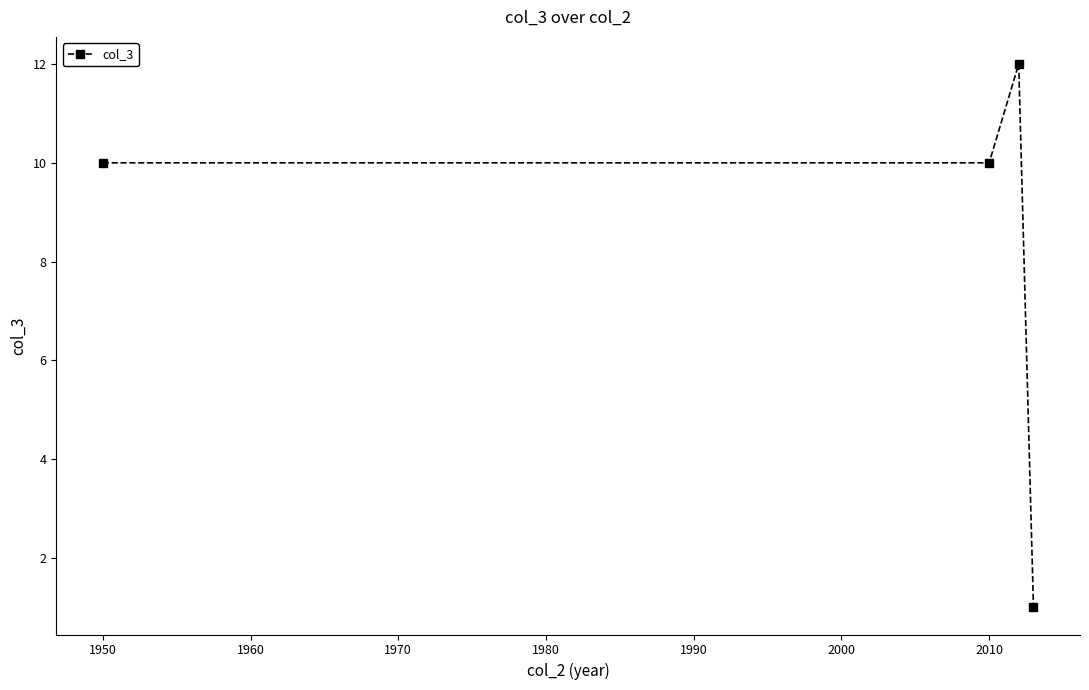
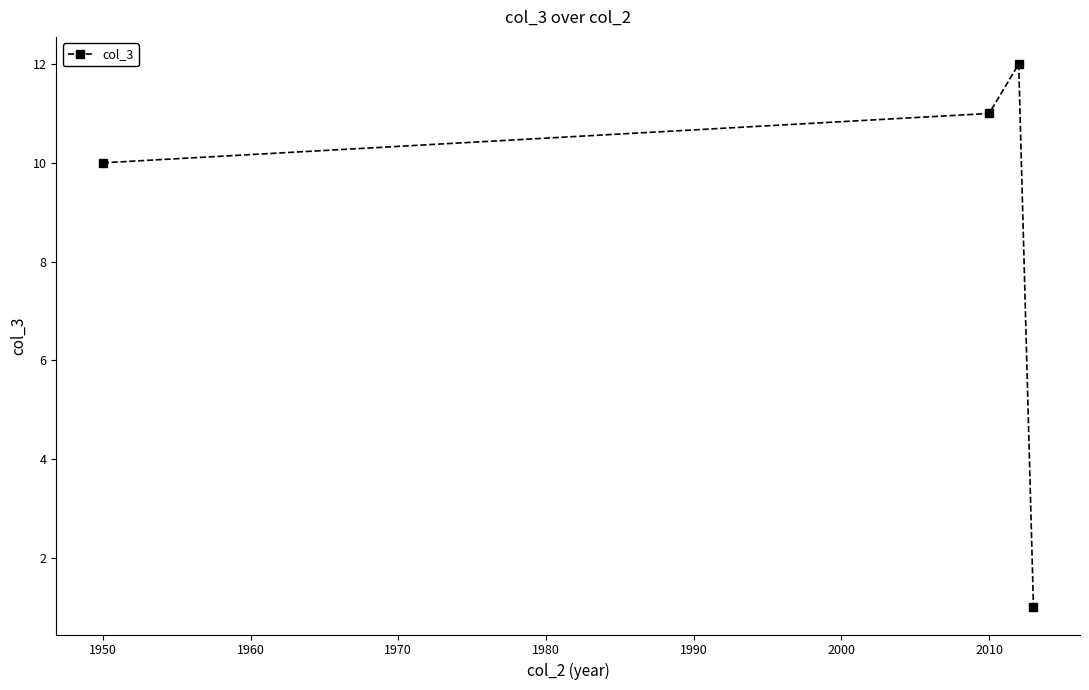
2010: 10 -> 11
